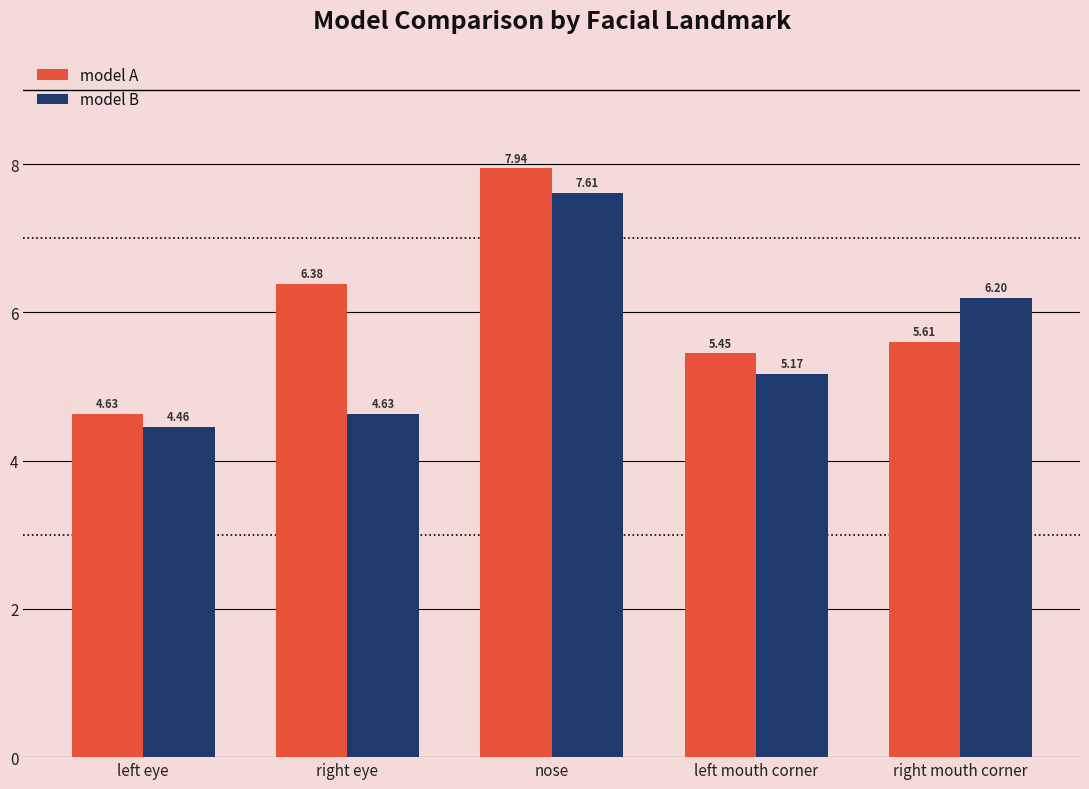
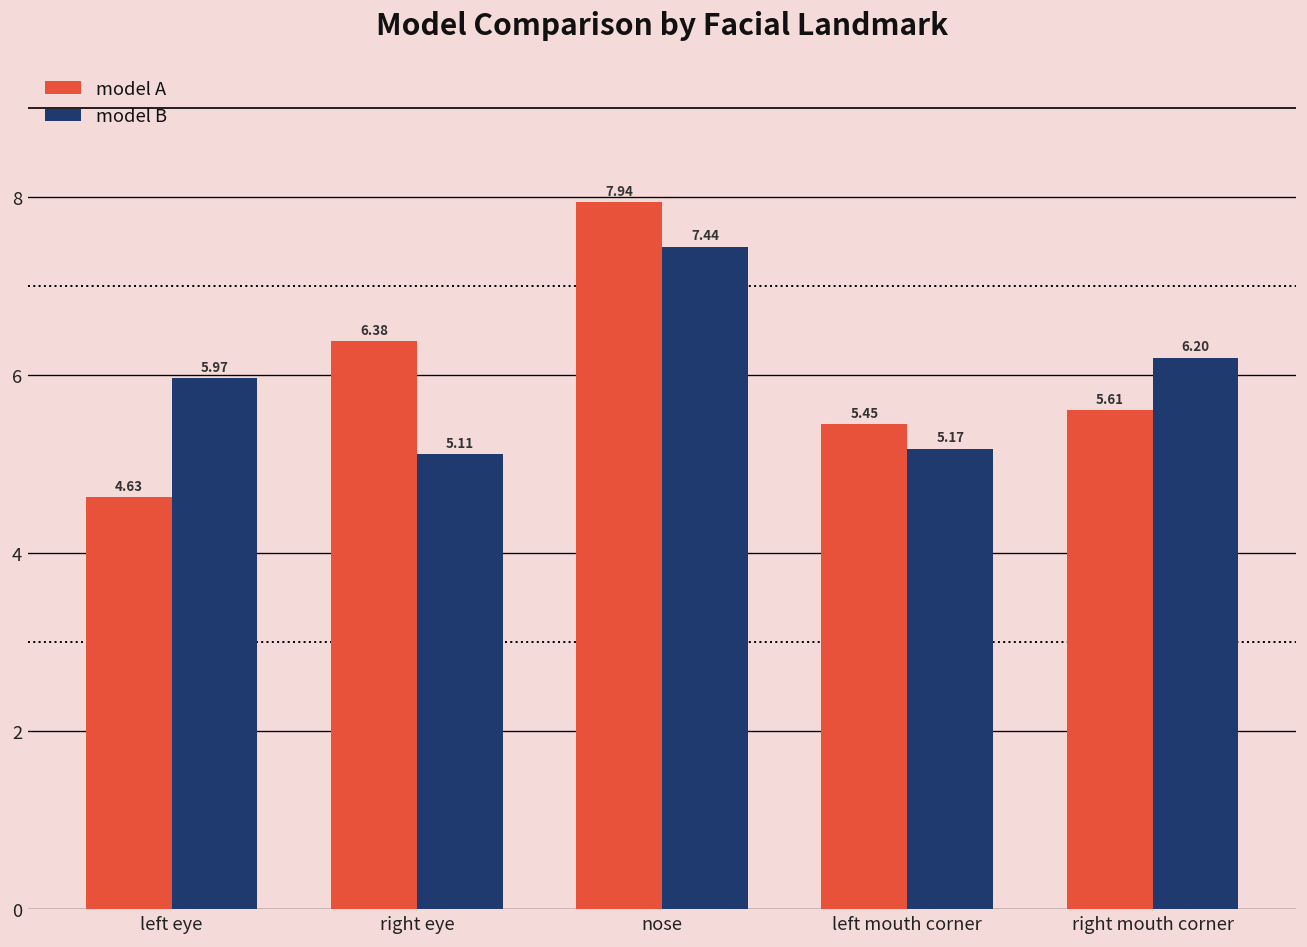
model B, left eye: 4.46 -> 5.97
model B, right eye: 4.63 -> 5.11
model B, nose: 7.61 -> 7.44
